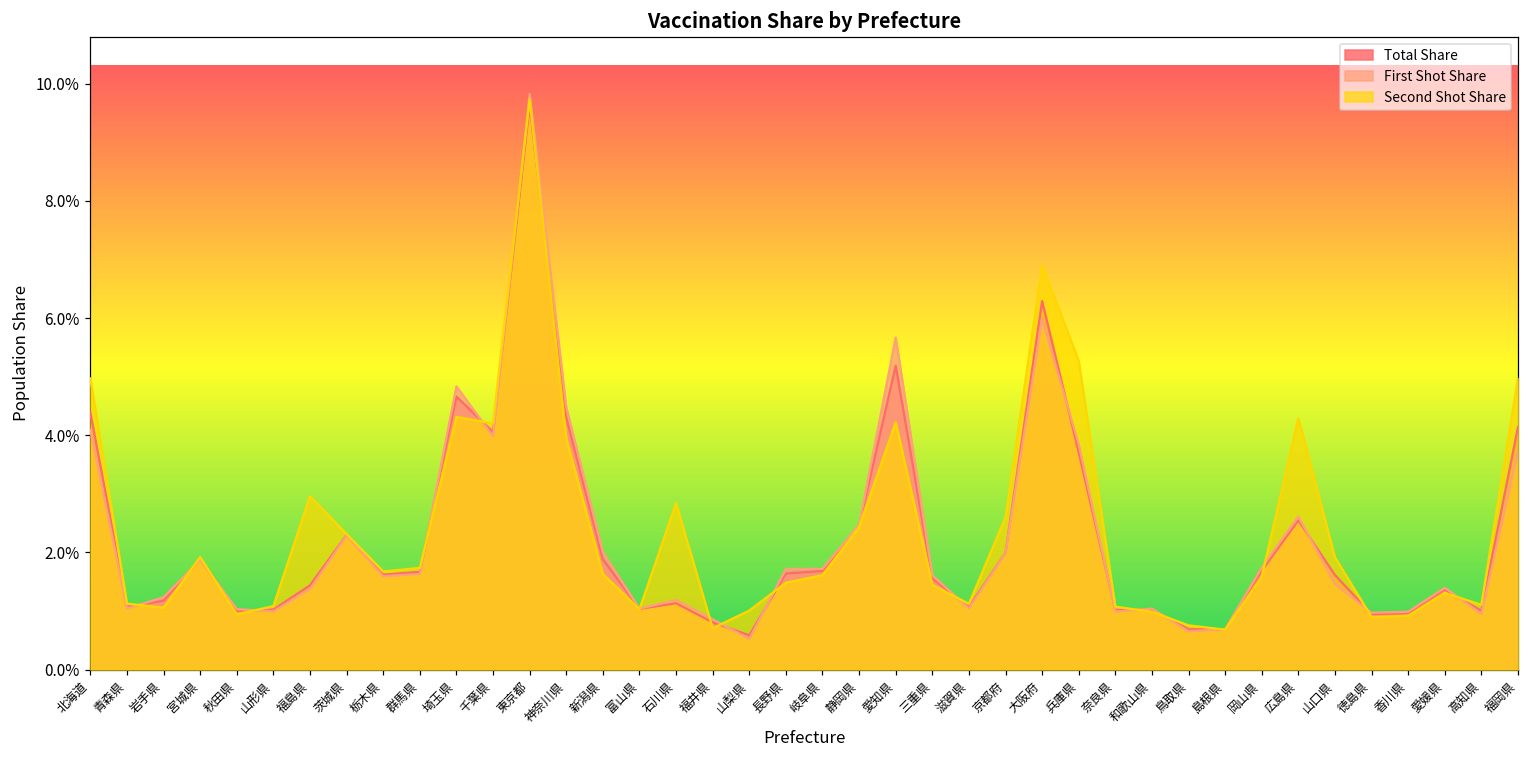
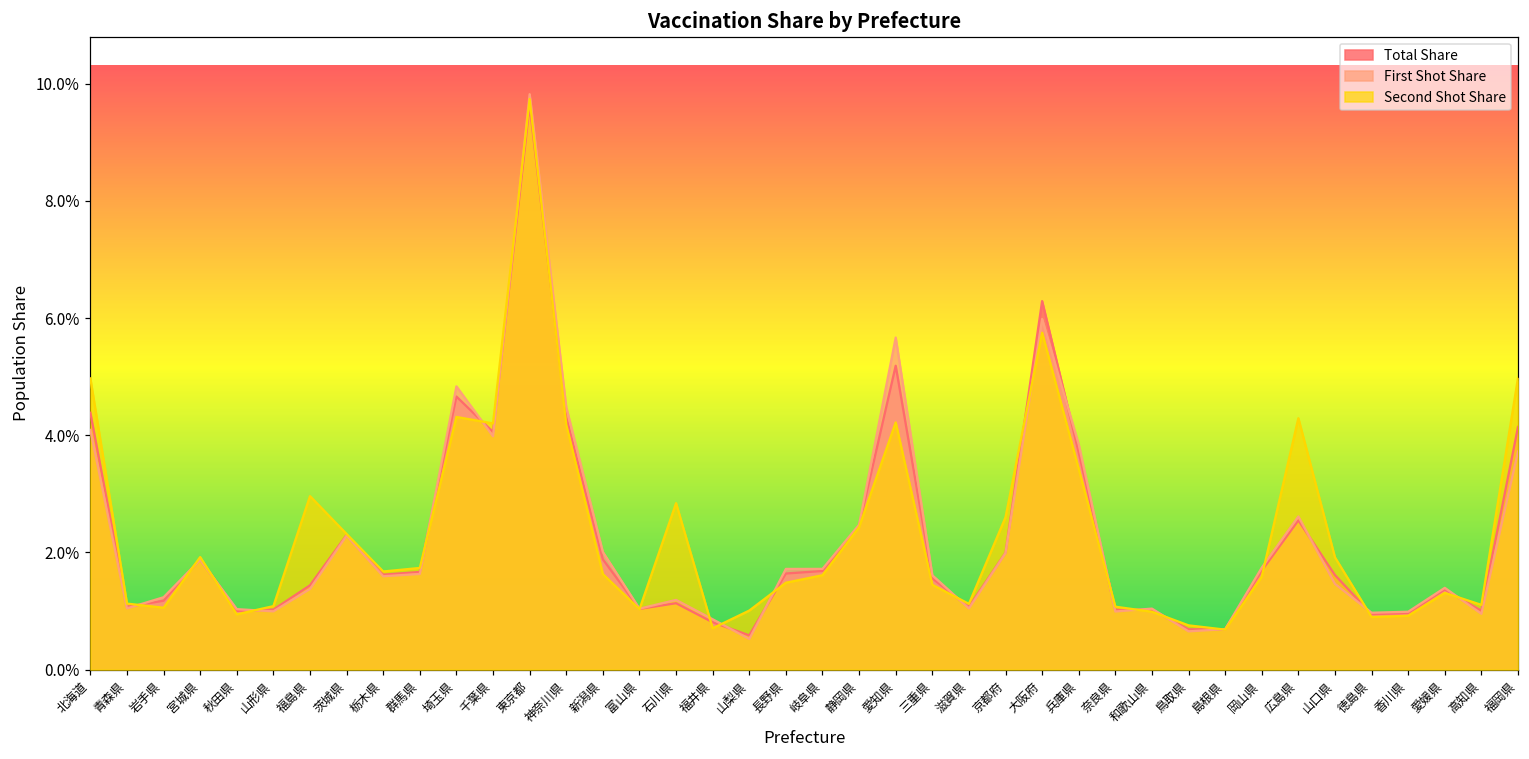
Second Shot Share, 神奈川県: 4.0% -> 4.2%
Second Shot Share, 大阪府: 6.9% -> 5.8%
Second Shot Share, 兵庫県: 5.3% -> 3.4%
